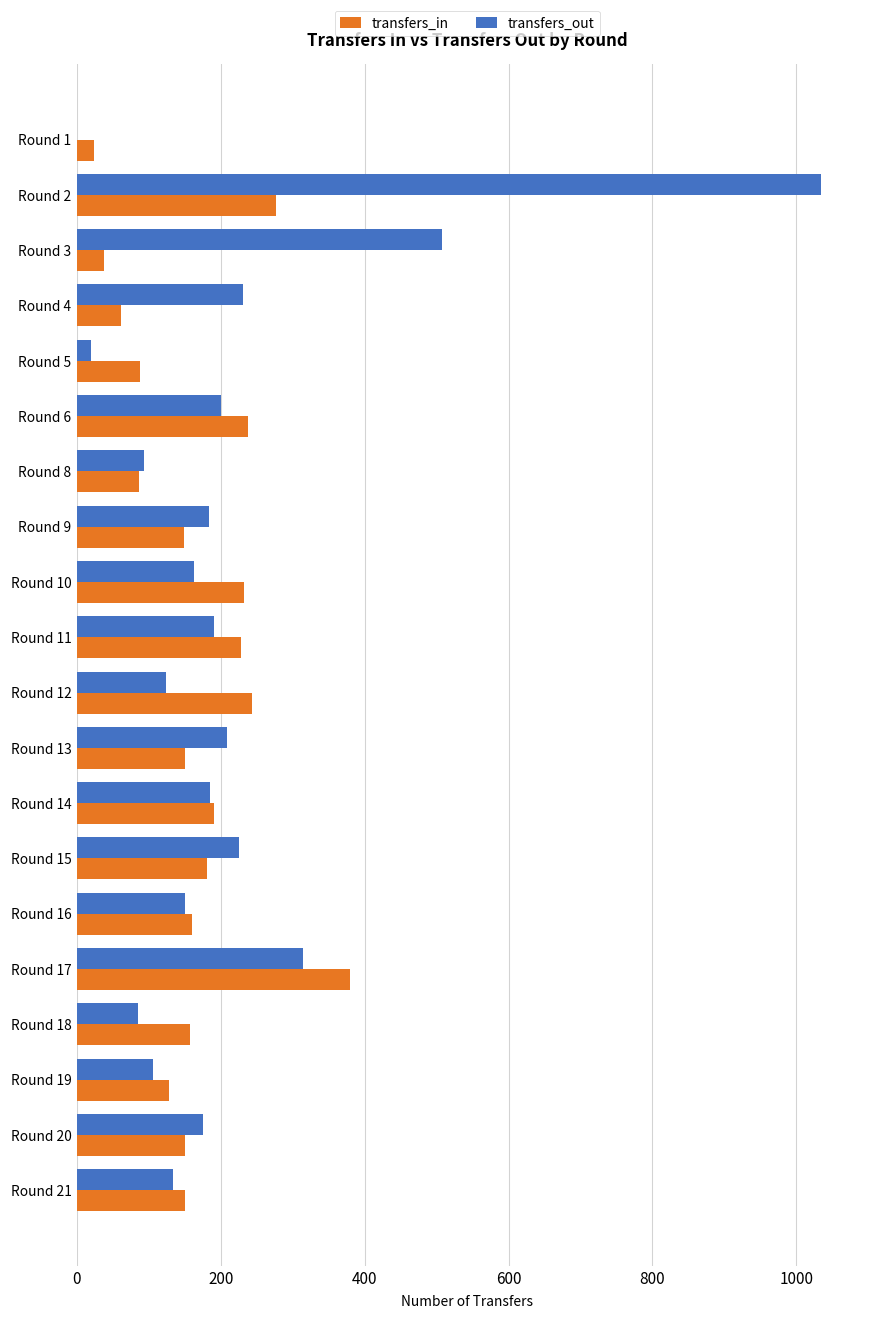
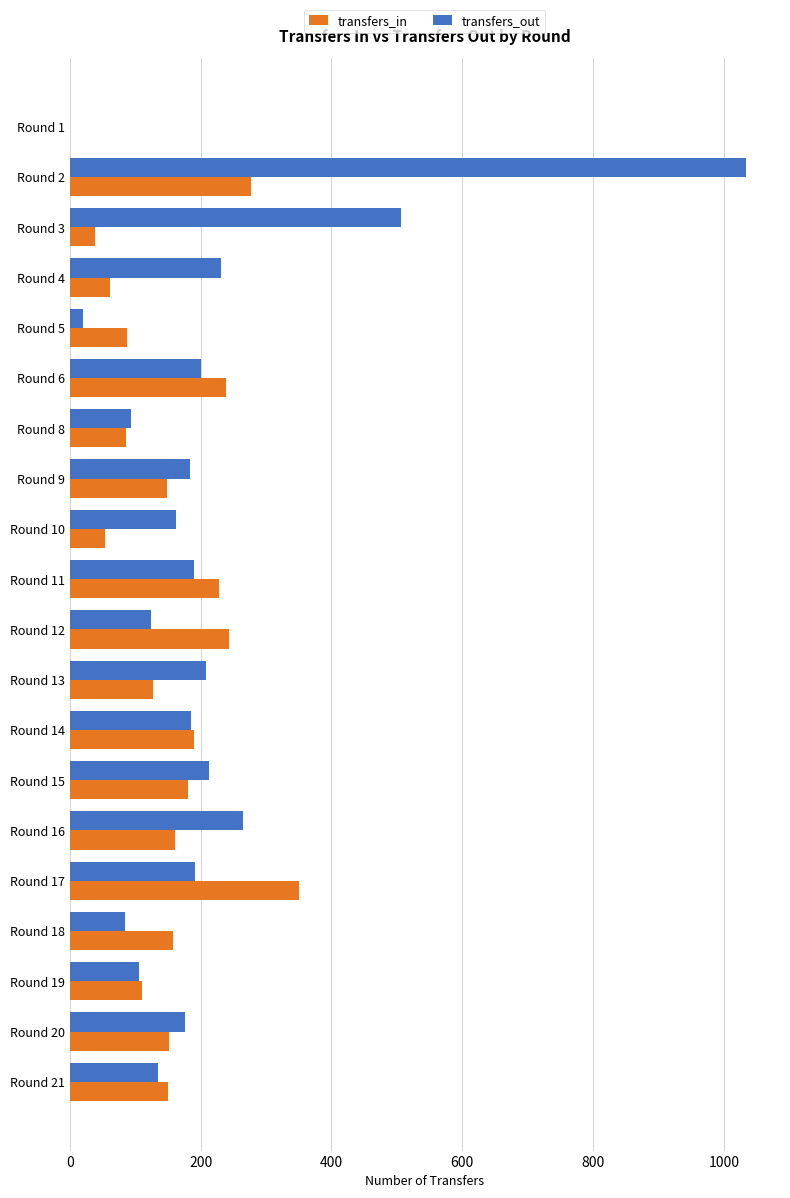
transfers_in, Round 1: 20 -> 0
transfers_in, Round 10: 230 -> 50
transfers_in, Round 13: 150 -> 130
transfers_out, Round 15: 230 -> 210
transfers_out, Round 16: 150 -> 260
transfers_out, Round 17: 320 -> 190
transfers_in, Round 17: 380 -> 350
transfers_in, Round 19: 130 -> 110
